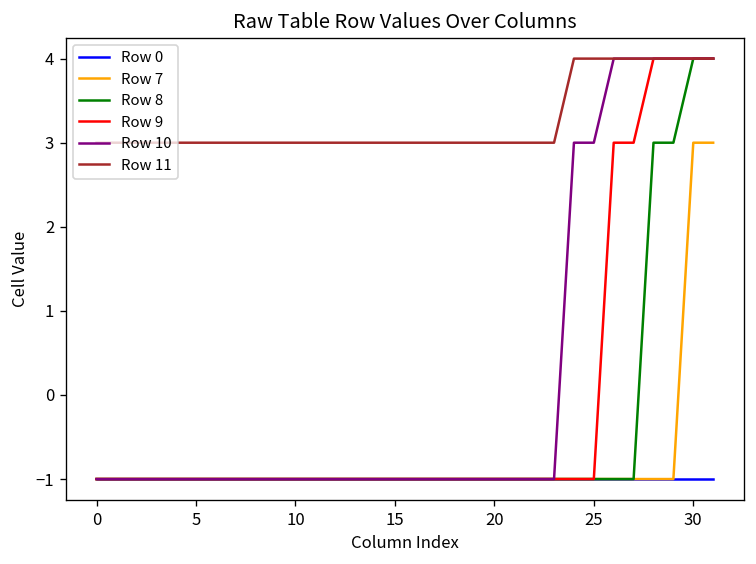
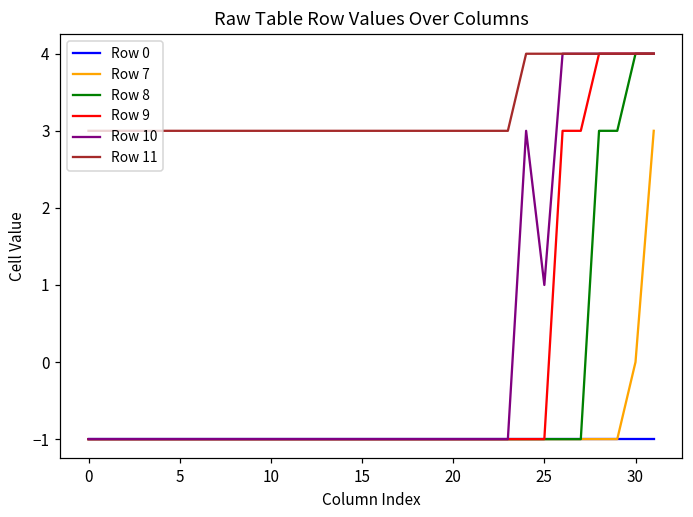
Row 10, 25: 3 -> 1
Row 7, 30: 3 -> 0
